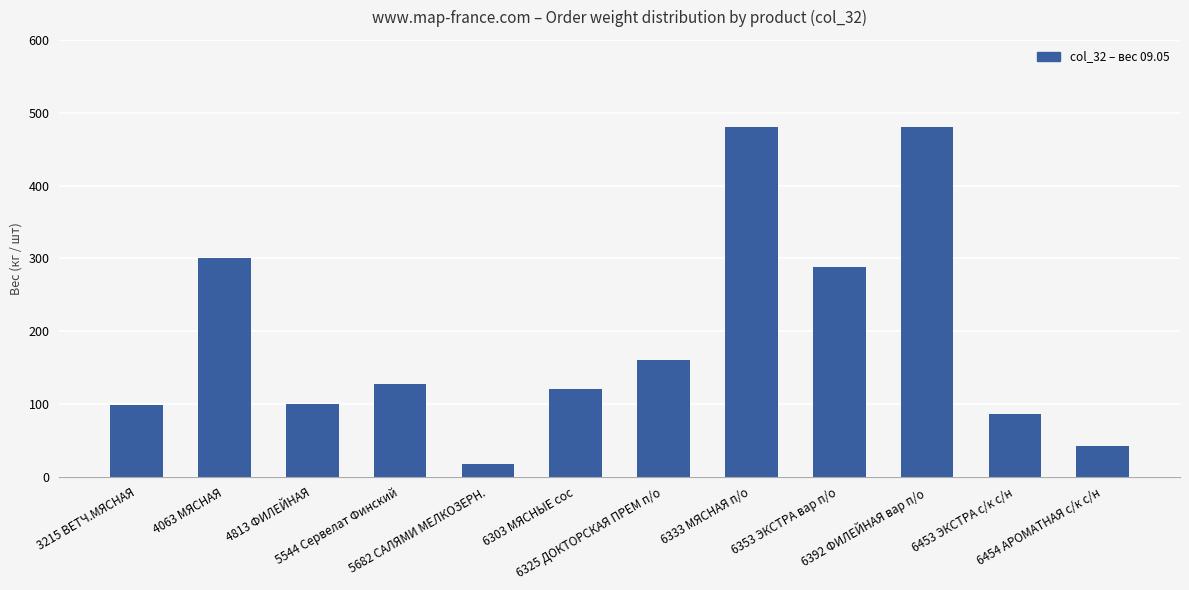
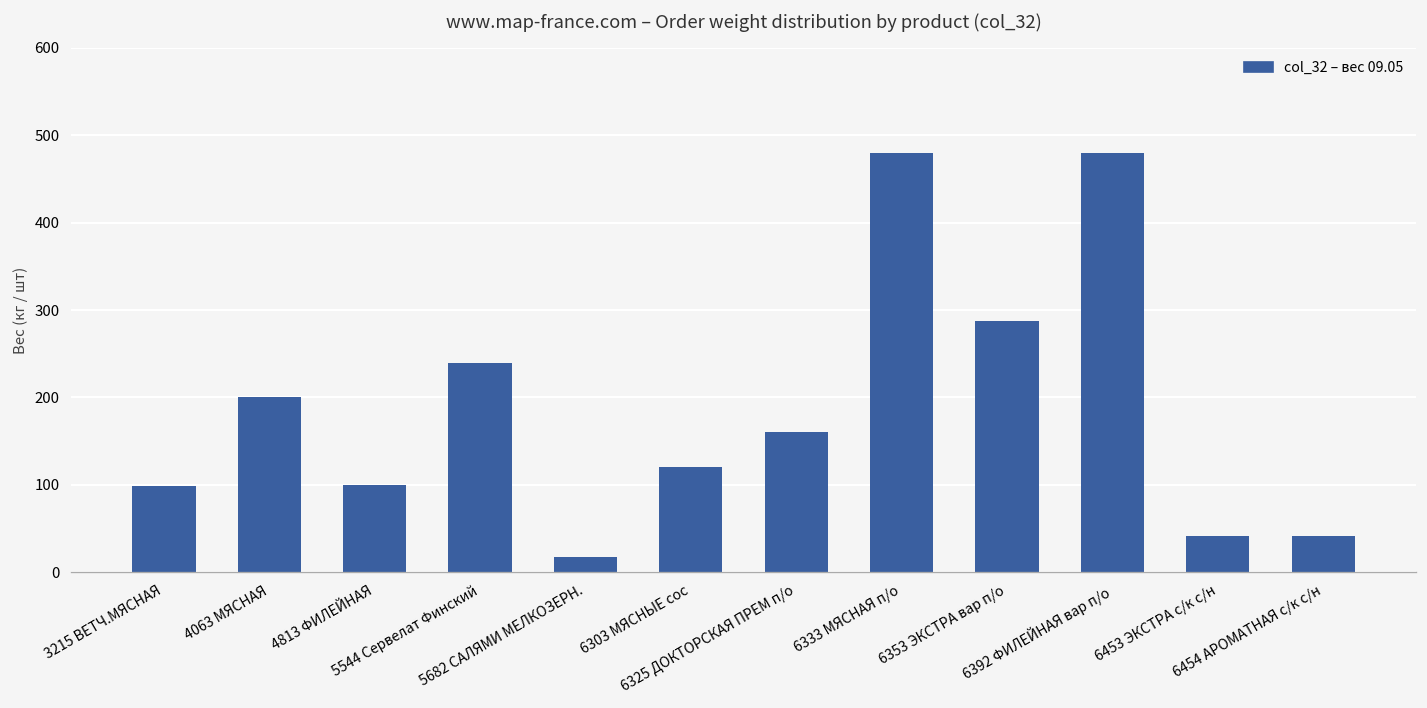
4063 МЯСНАЯ: 300 -> 200
5544 Сервелат Финский: 130 -> 240
6453 ЭКСТРА с/к с/н: 90 -> 40
